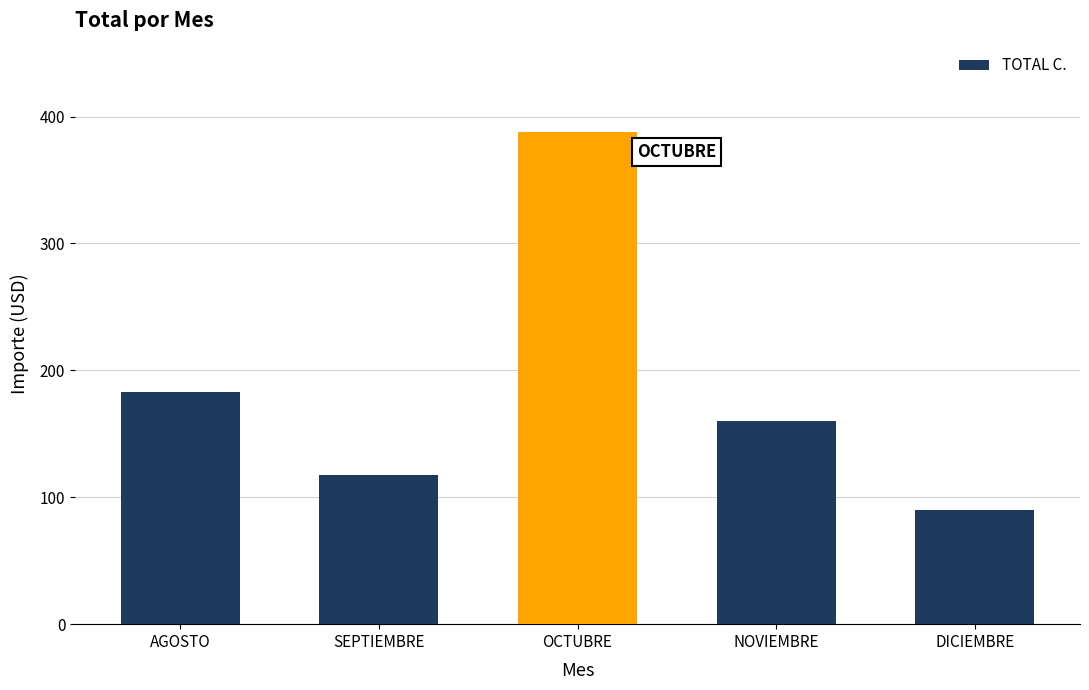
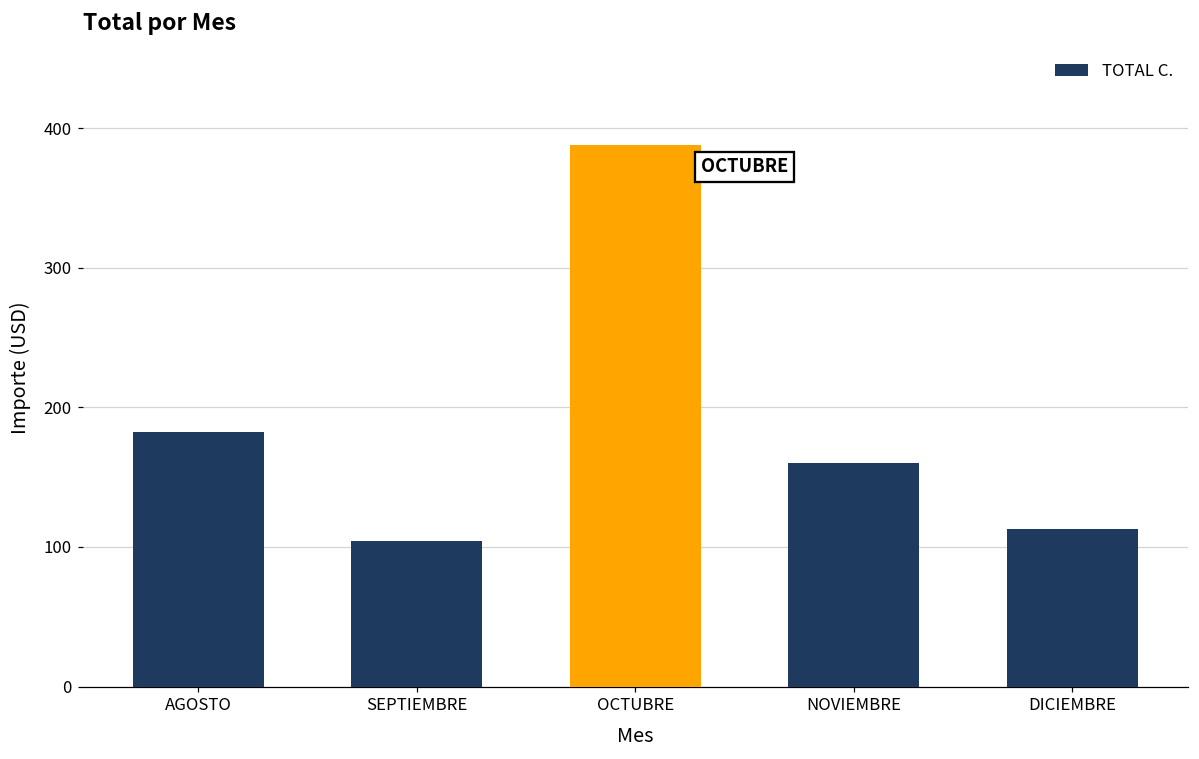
SEPTIEMBRE: 118 -> 104
DICIEMBRE: 90 -> 113
